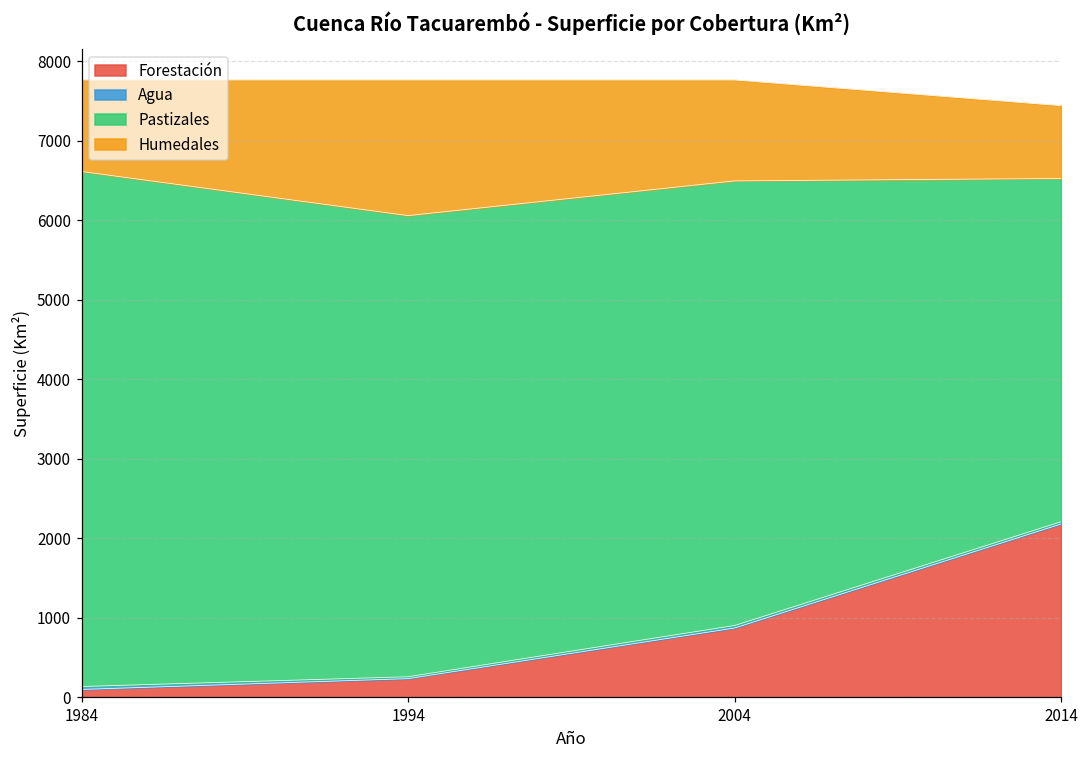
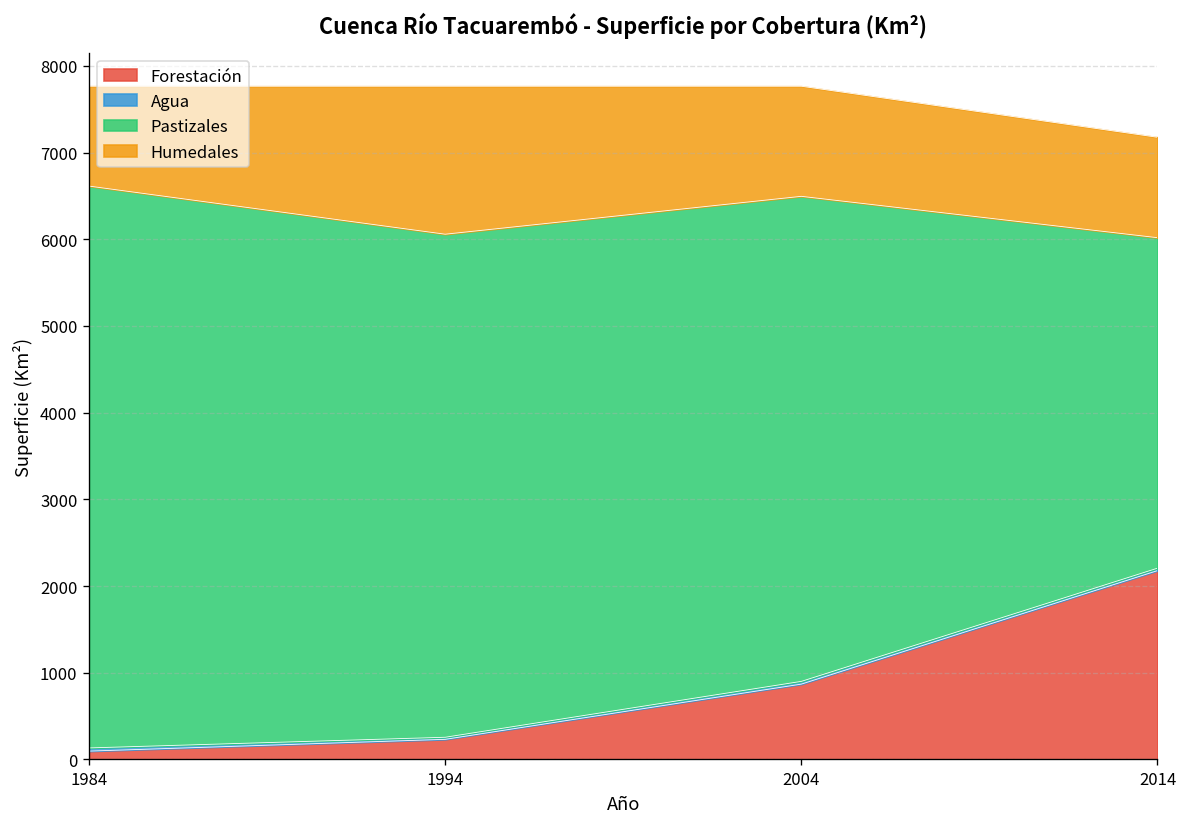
Pastizales, 2014: 4300 -> 3800
Humedales, 2014: 900 -> 1200
